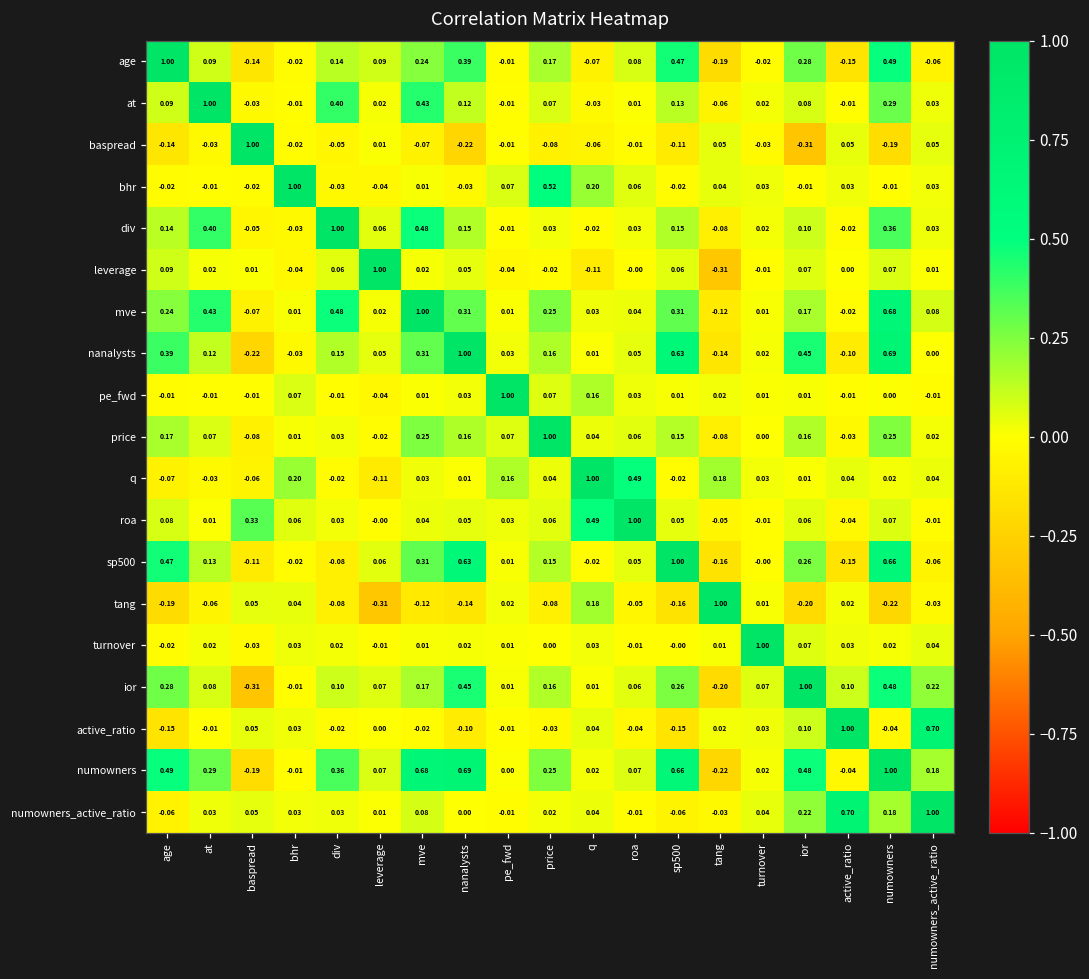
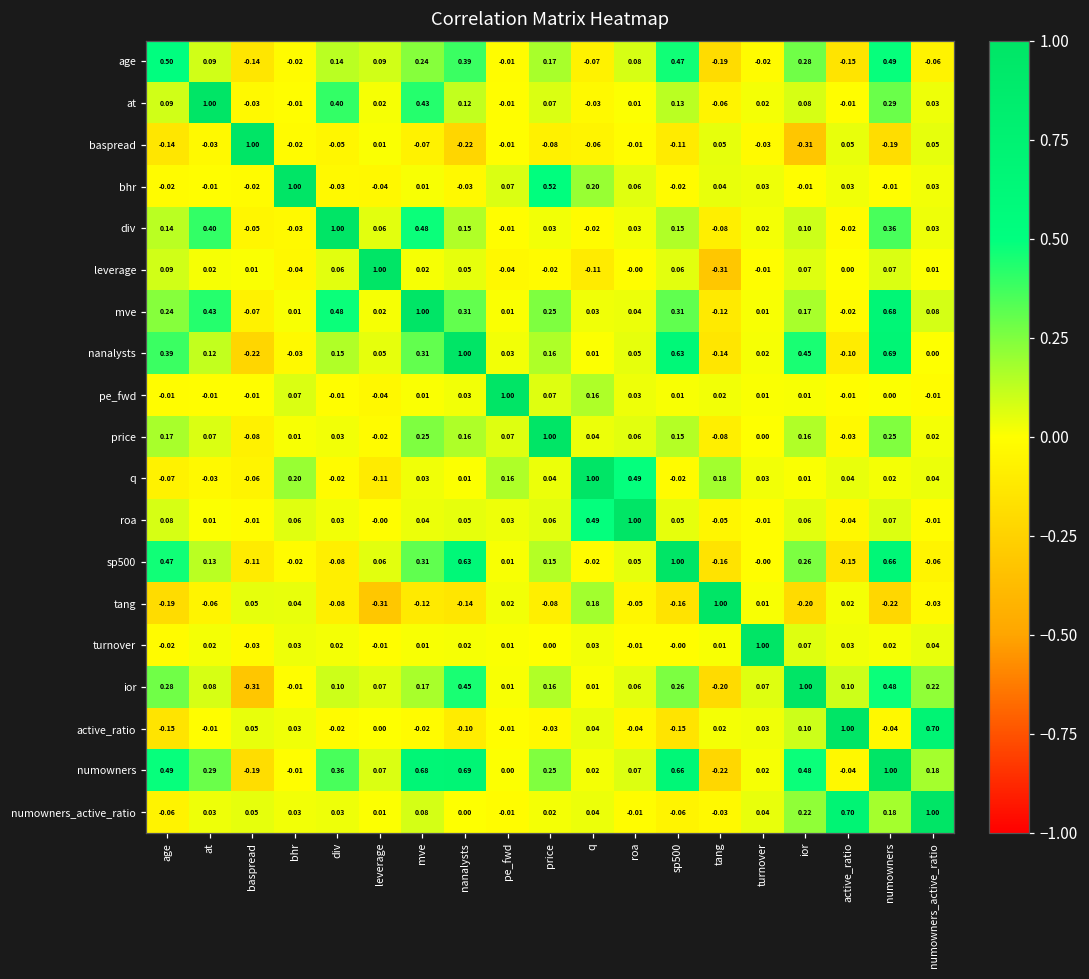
age, age: 1.00 -> 0.50
roa, baspread: 0.33 -> -0.01
